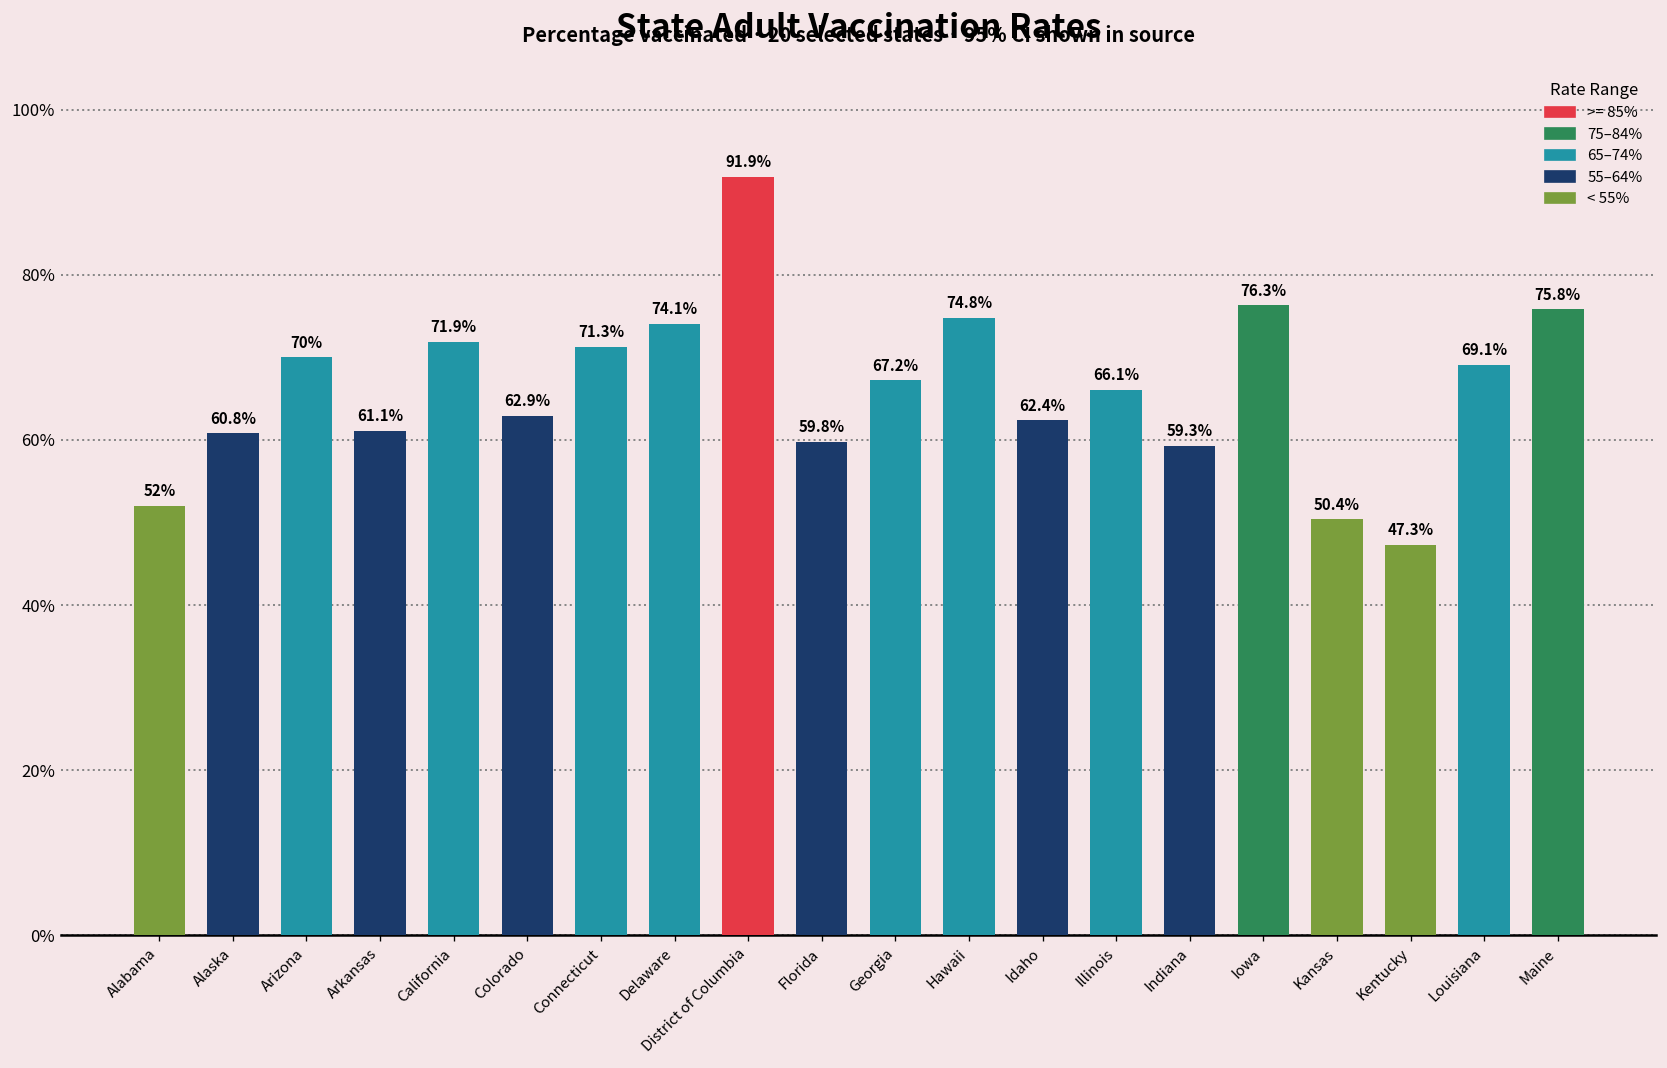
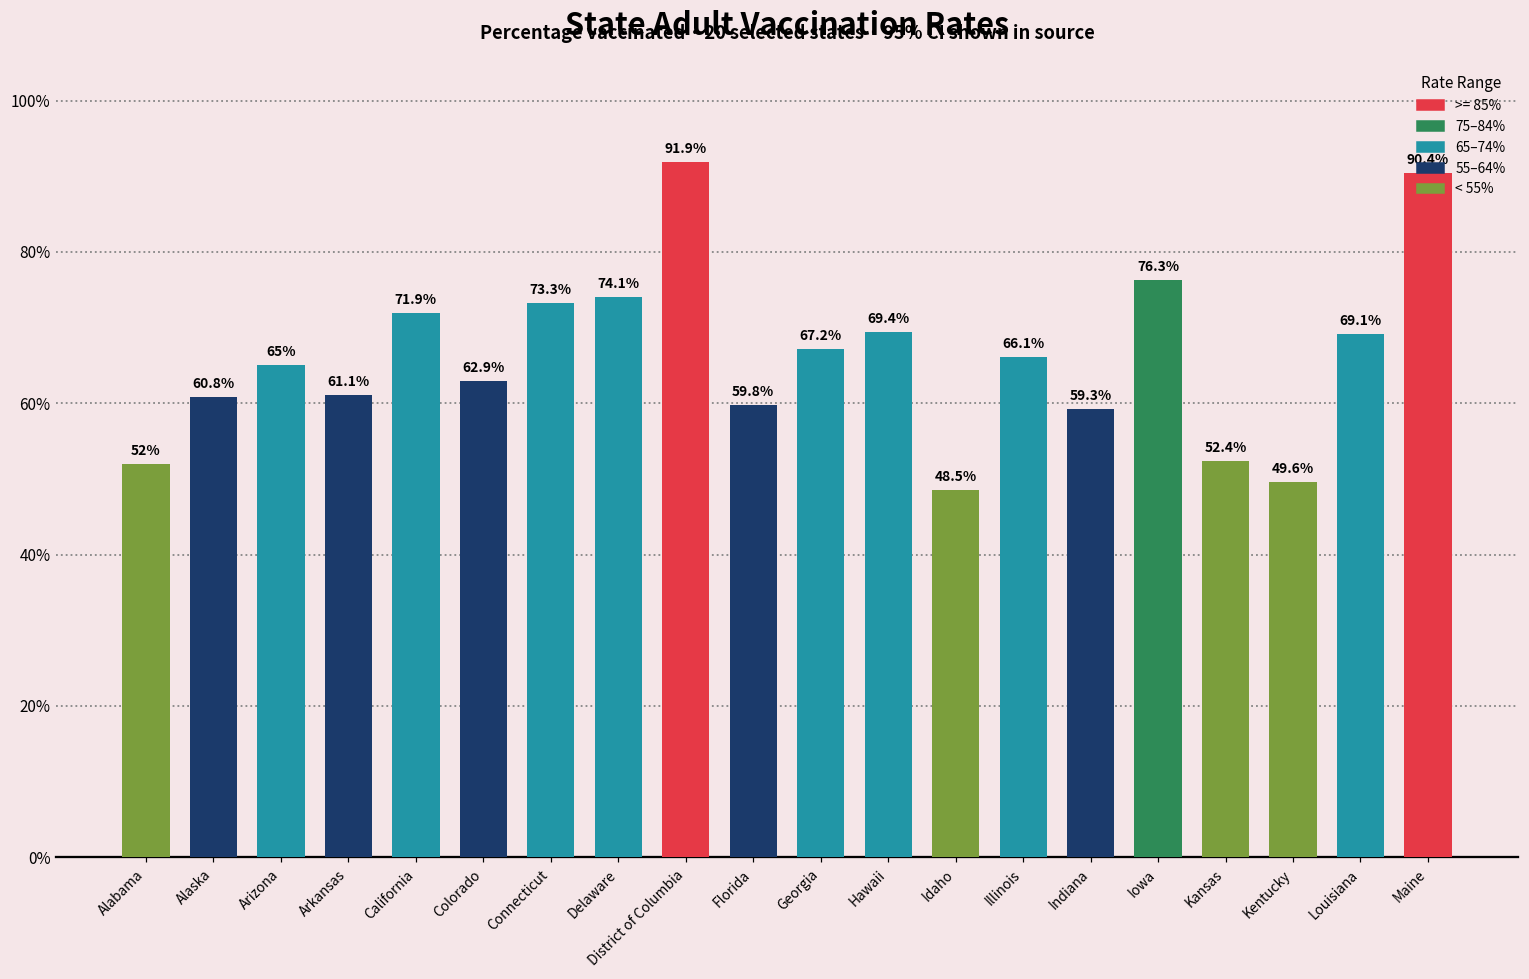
Arizona: 70% -> 65%
Connecticut: 71.3% -> 73.3%
Hawaii: 74.8% -> 69.4%
Idaho: 62.4% -> 48.5%
Kansas: 50.4% -> 52.4%
Kentucky: 47.3% -> 49.6%
Maine: 75.8% -> 90.4%
